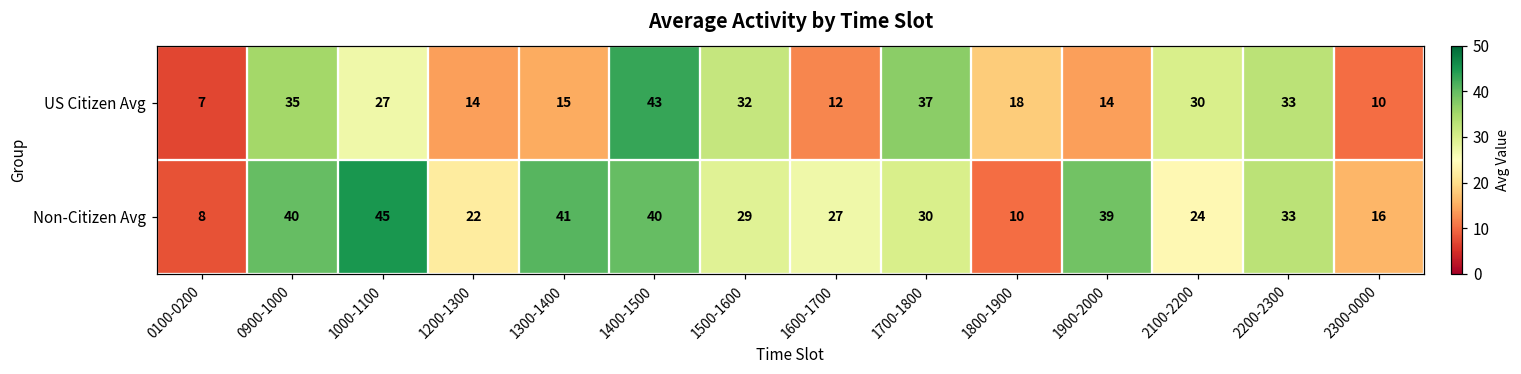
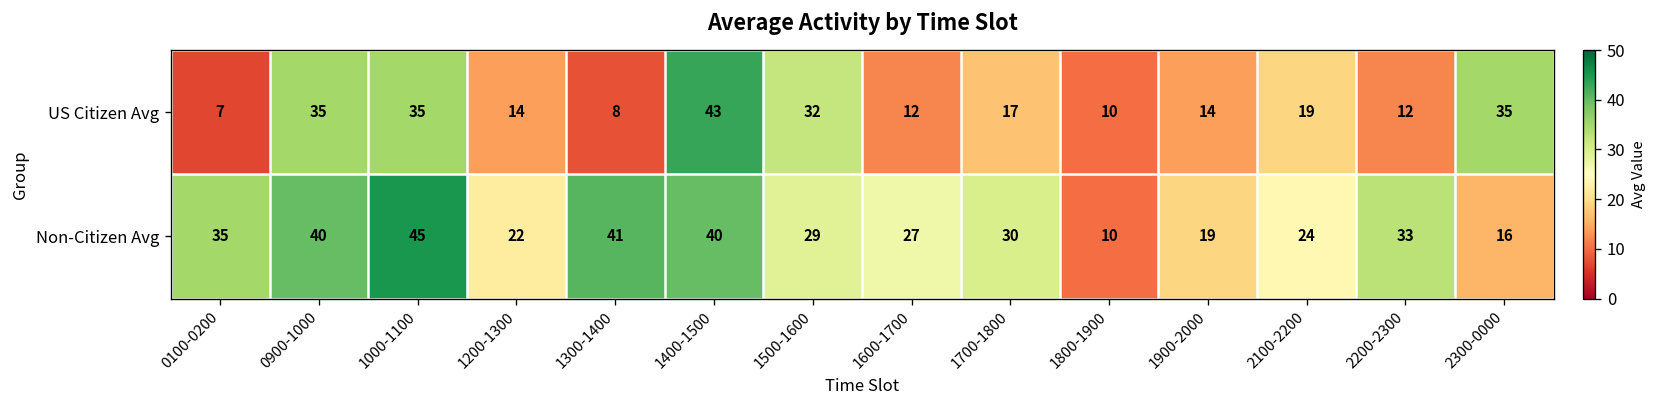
US Citizen Avg, 1000-1100: 27 -> 35
US Citizen Avg, 1300-1400: 15 -> 8
US Citizen Avg, 1700-1800: 37 -> 17
US Citizen Avg, 1800-1900: 18 -> 10
US Citizen Avg, 2100-2200: 30 -> 19
US Citizen Avg, 2200-2300: 33 -> 12
US Citizen Avg, 2300-0000: 10 -> 35
Non-Citizen Avg, 0100-0200: 8 -> 35
Non-Citizen Avg, 1900-2000: 39 -> 19
